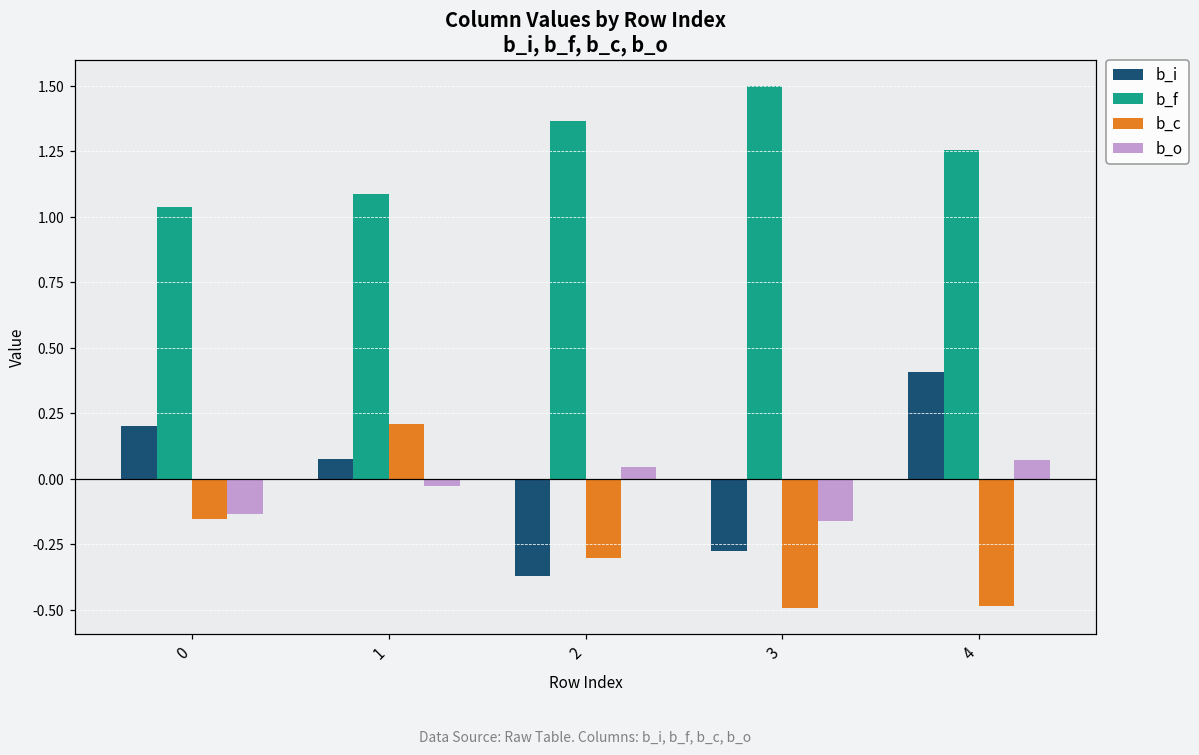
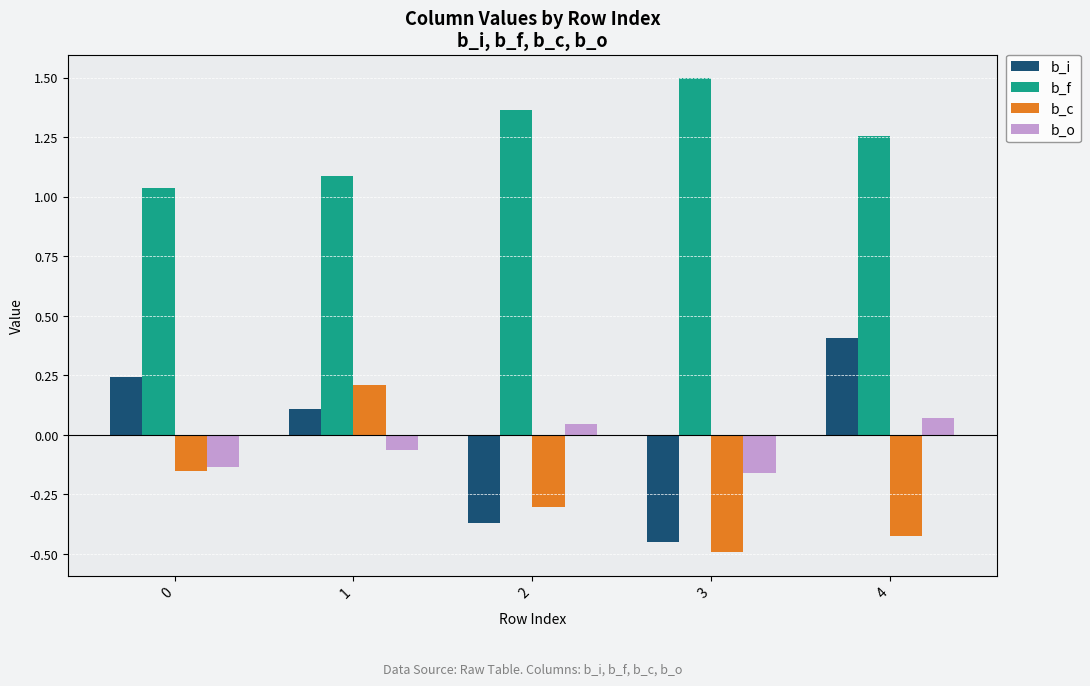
b_i, 0: 0.20 -> 0.24
b_i, 1: 0.08 -> 0.11
b_o, 1: -0.03 -> -0.07
b_i, 3: -0.28 -> -0.45
b_c, 4: -0.49 -> -0.43
